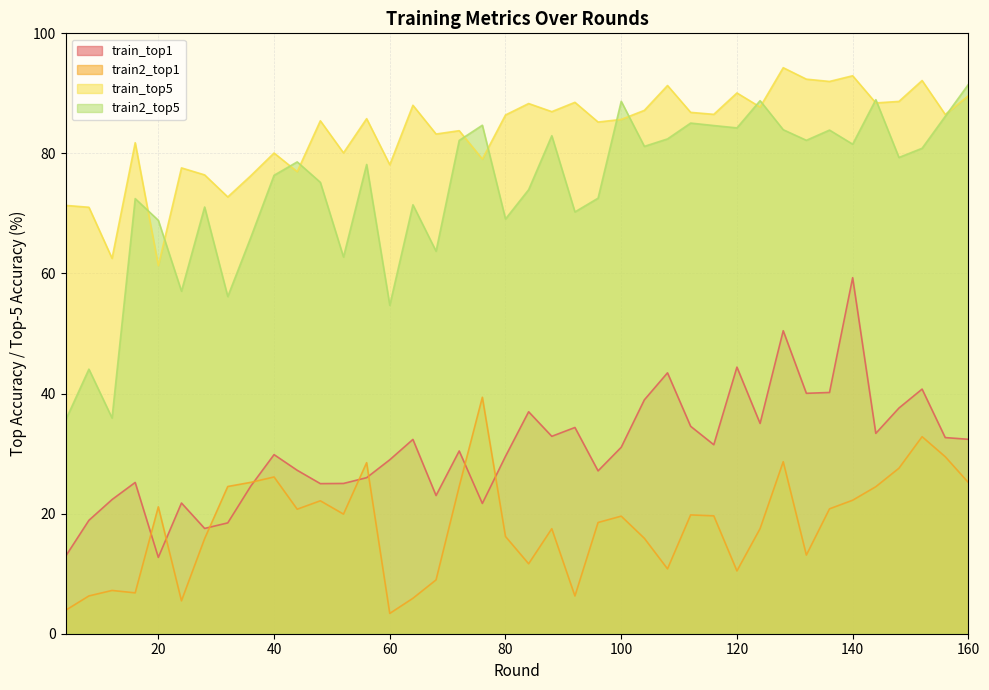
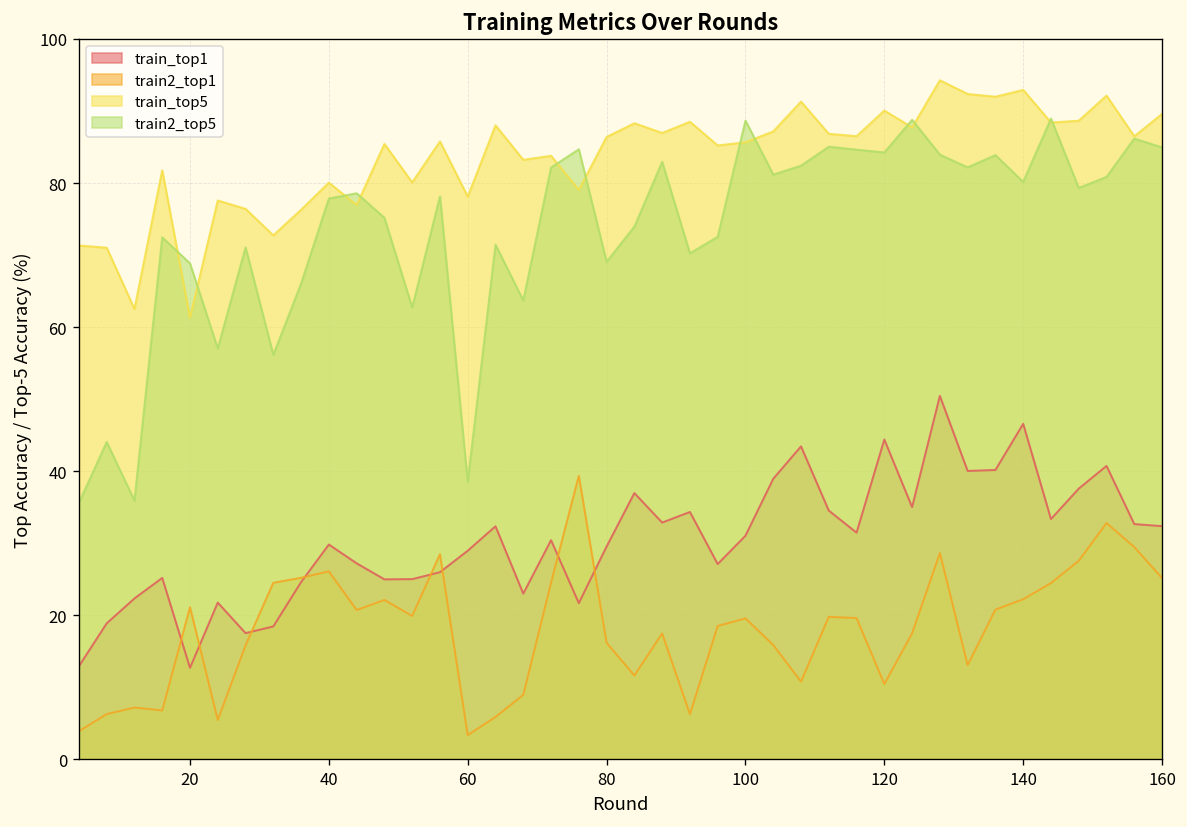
train2_top5, 40: 76 -> 78
train2_top5, 60: 55 -> 39
train_top1, 140: 59 -> 47
train2_top5, 140: 82 -> 80
train2_top5, 160: 91 -> 85
